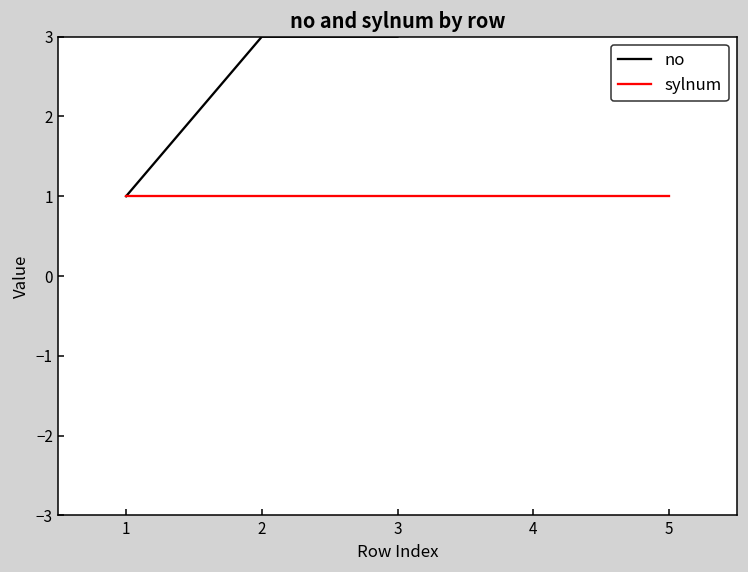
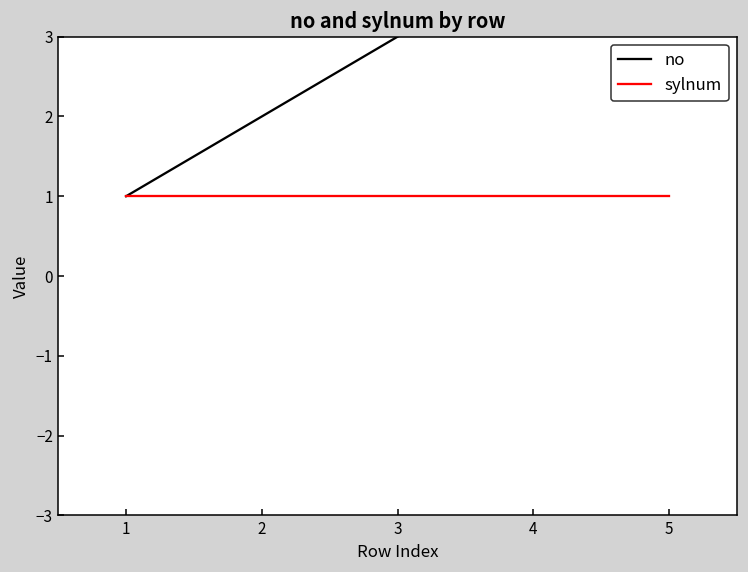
no, 2: 3 -> 2
